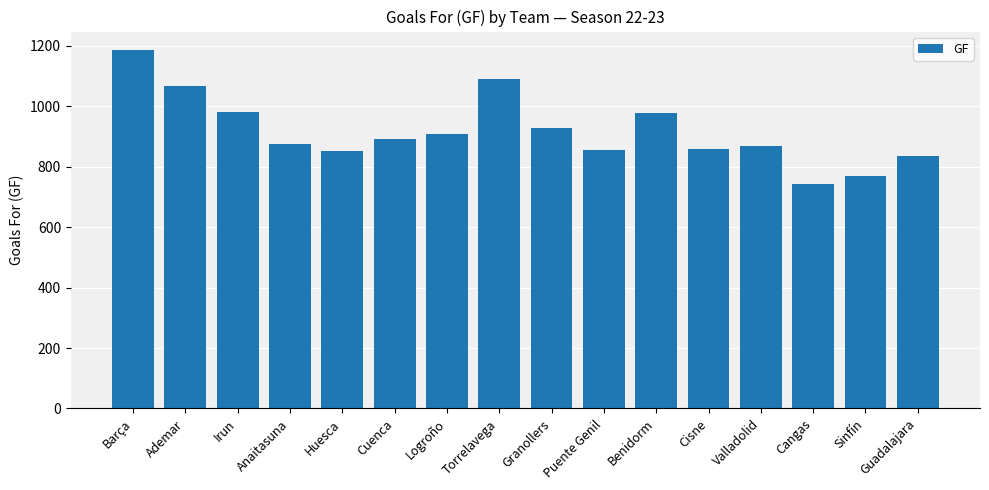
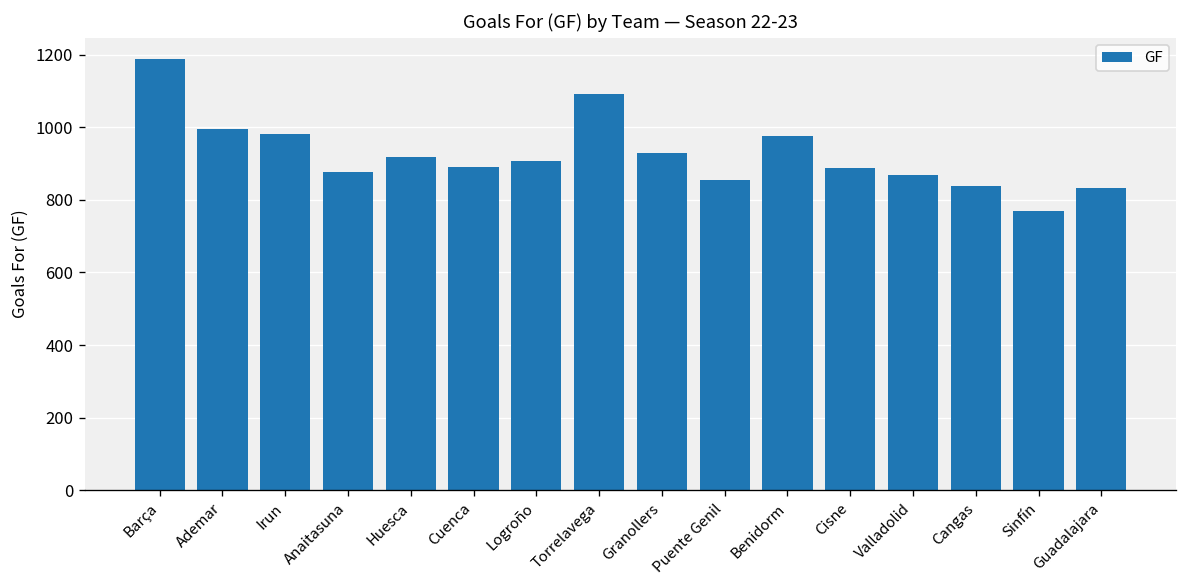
Ademar: 1070 -> 1000
Huesca: 850 -> 920
Cisne: 860 -> 890
Cangas: 740 -> 840
